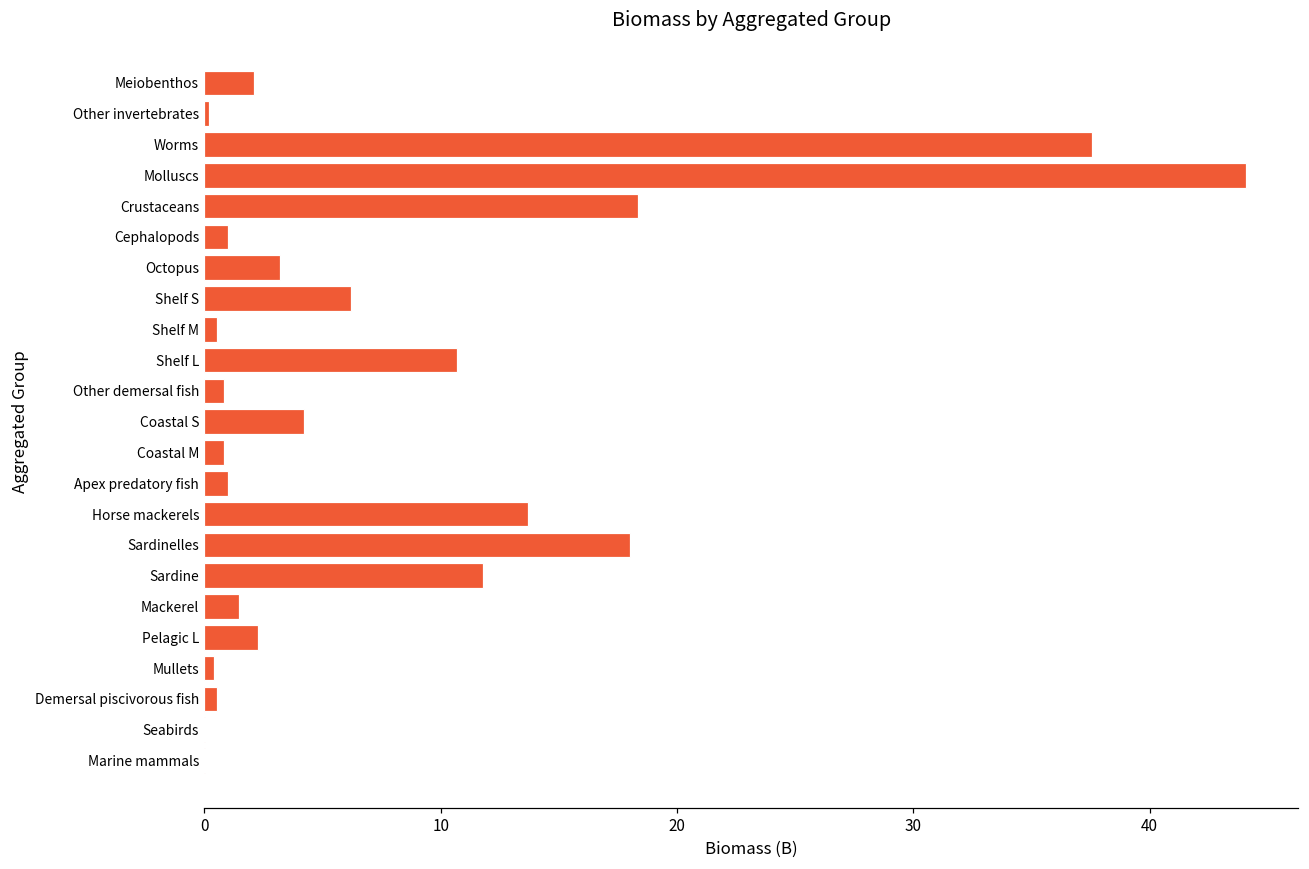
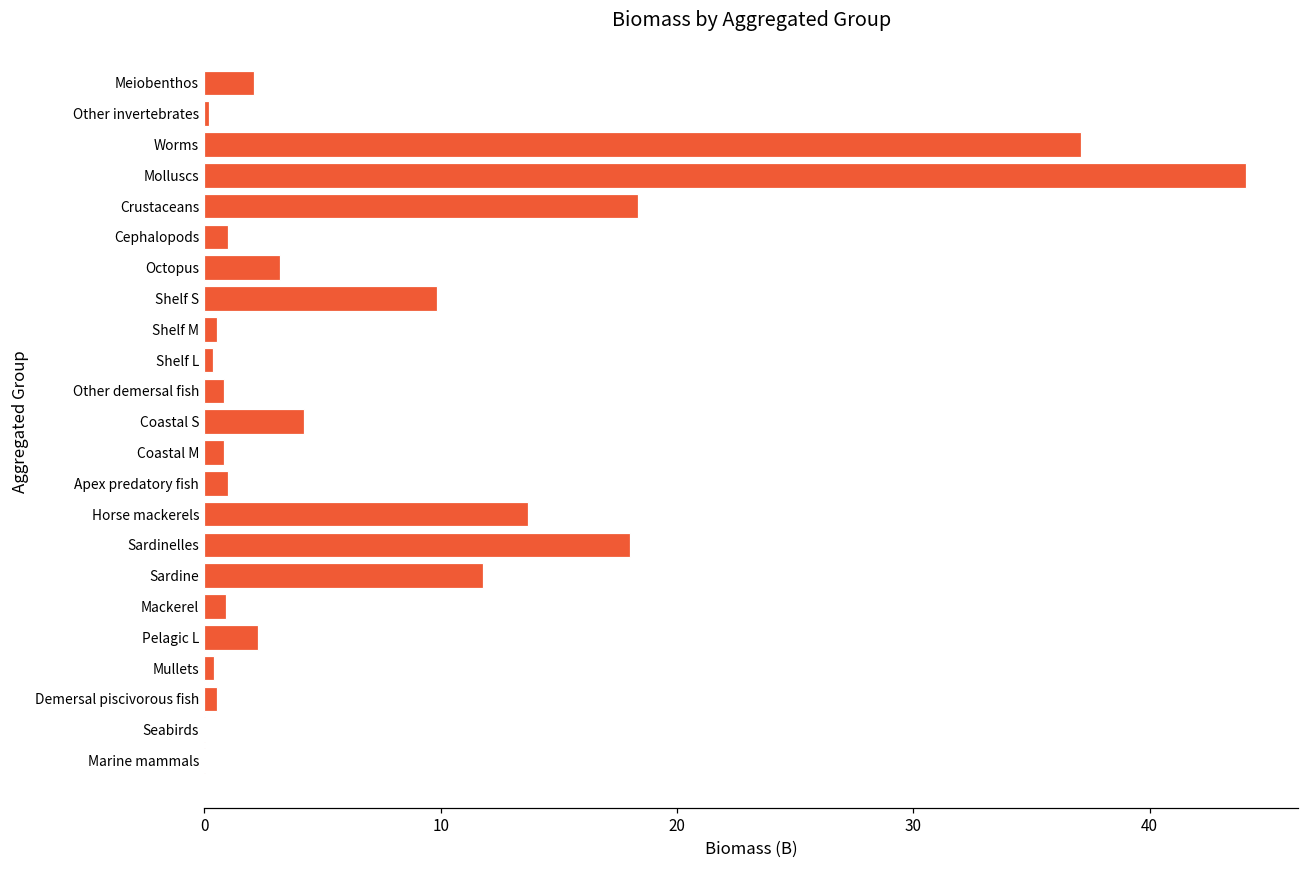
Worms: 37.6 -> 37.1
Shelf S: 6.2 -> 9.8
Shelf L: 10.7 -> 0.4
Mackerel: 1.5 -> 0.9
